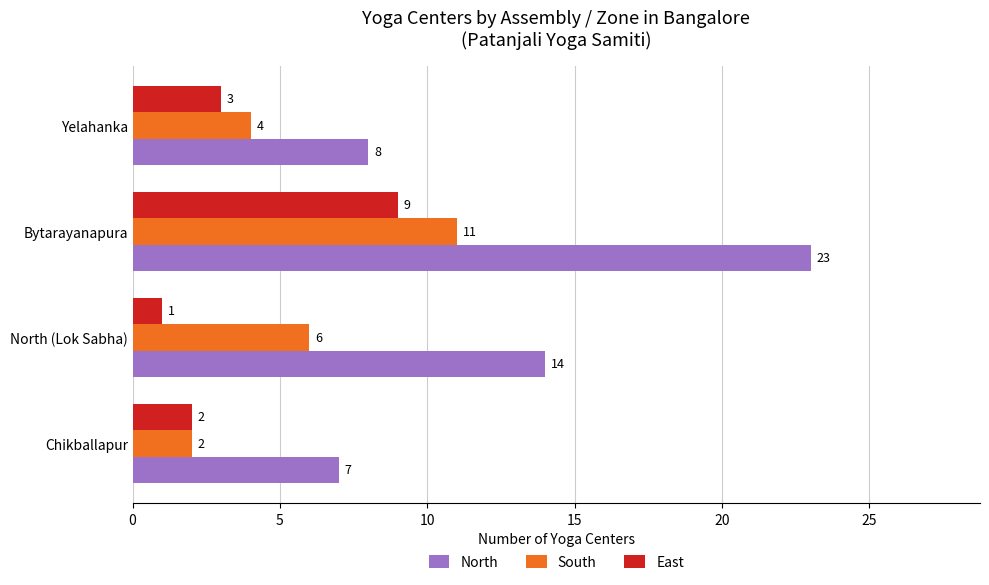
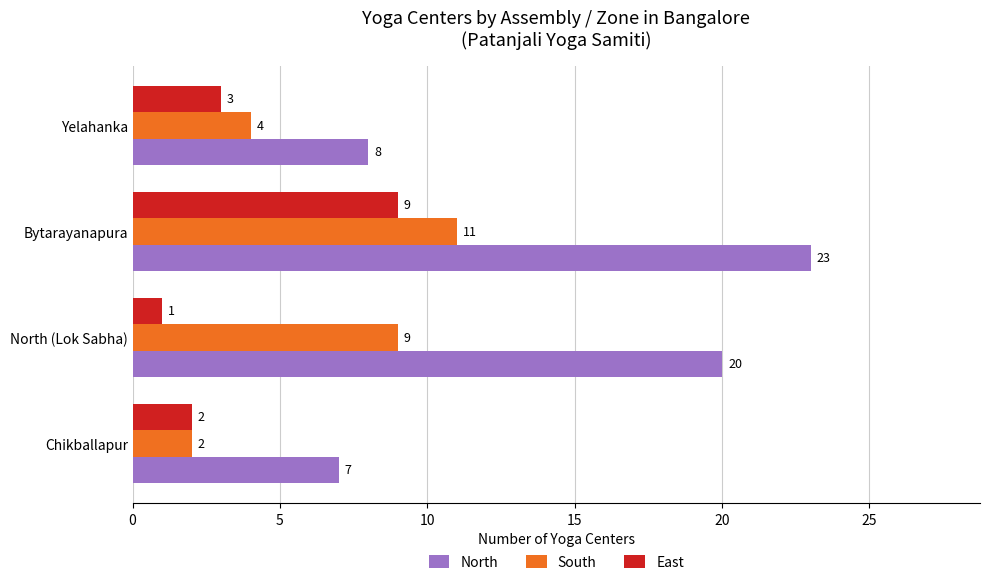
South, North (Lok Sabha): 6 -> 9
North, North (Lok Sabha): 14 -> 20
